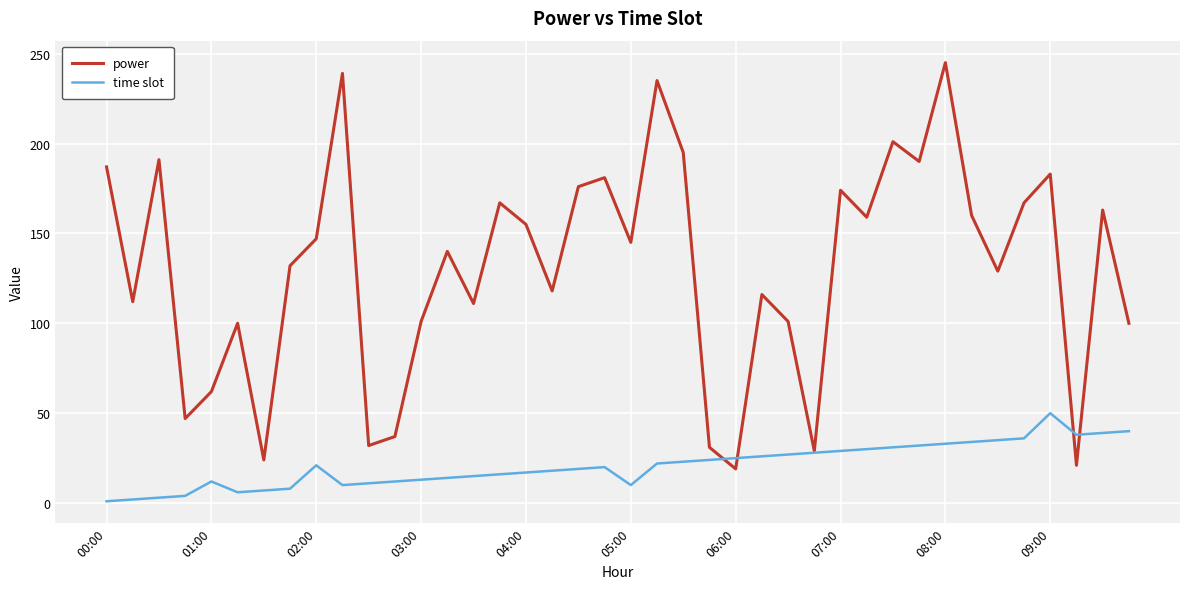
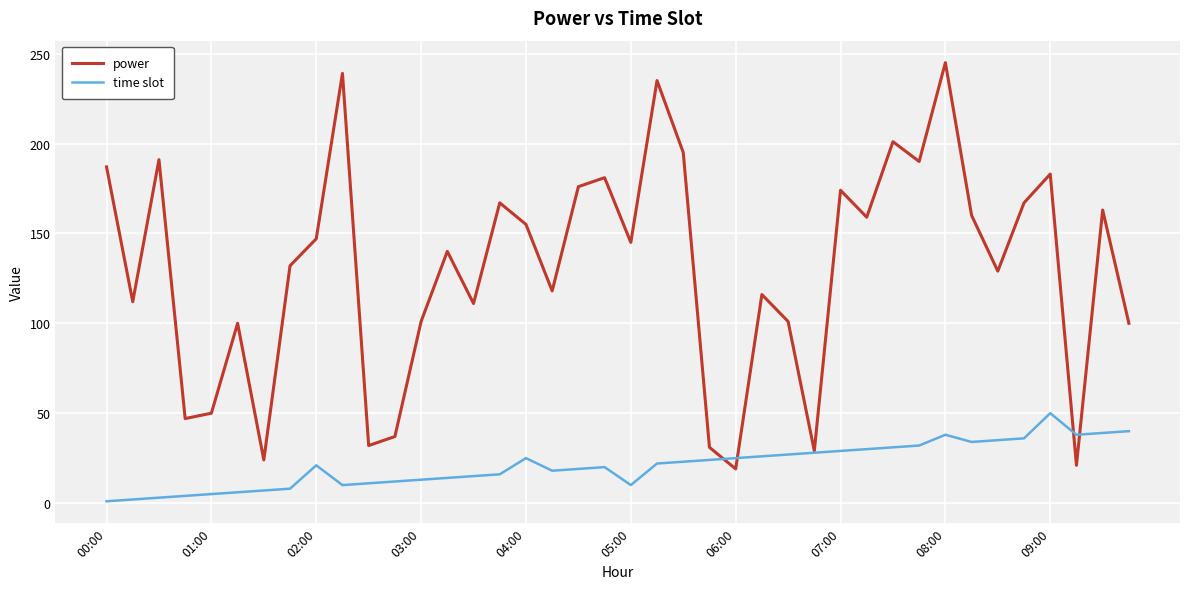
power, 01:00: 62 -> 50
time slot, 01:00: 12 -> 5
time slot, 04:00: 17 -> 25
time slot, 08:00: 33 -> 38
